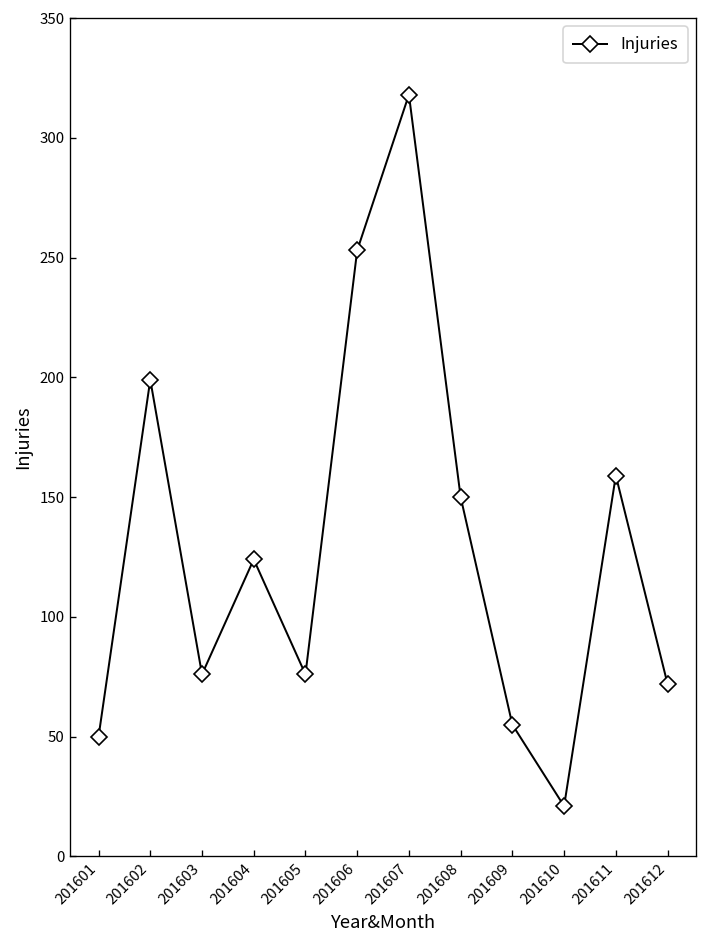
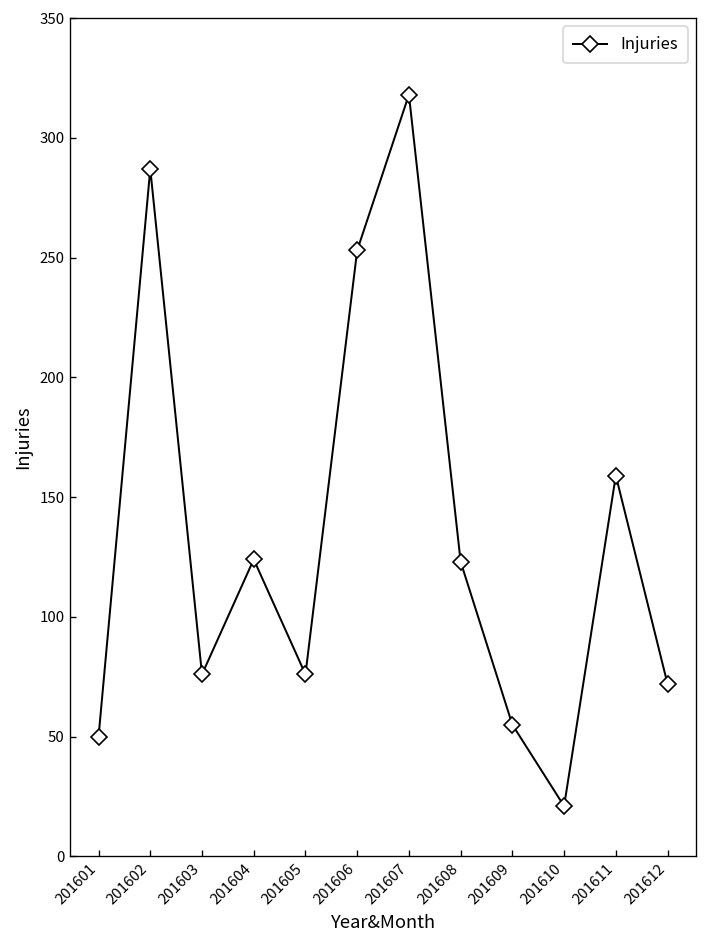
201602: 199 -> 287
201608: 150 -> 123
